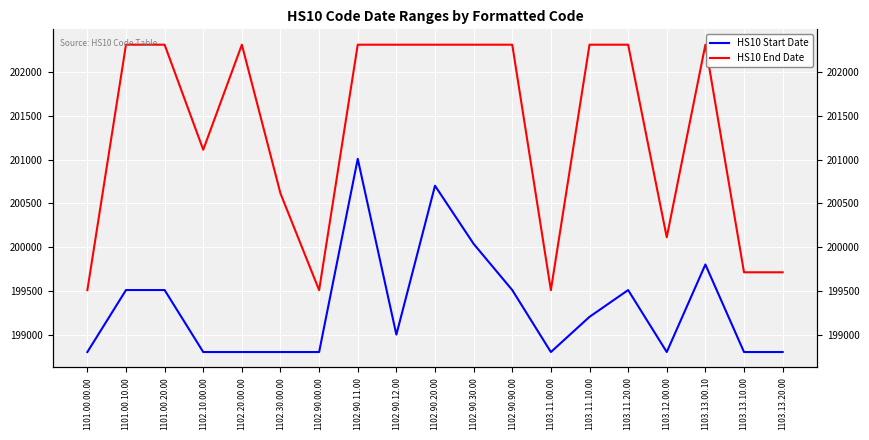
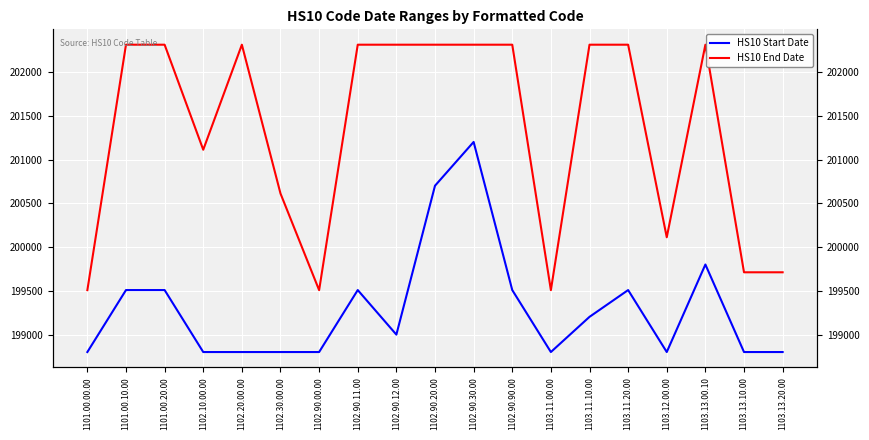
HS10 Start Date, 1102.90.11.00: 201000 -> 199500
HS10 Start Date, 1102.90.30.00: 200000 -> 201200
